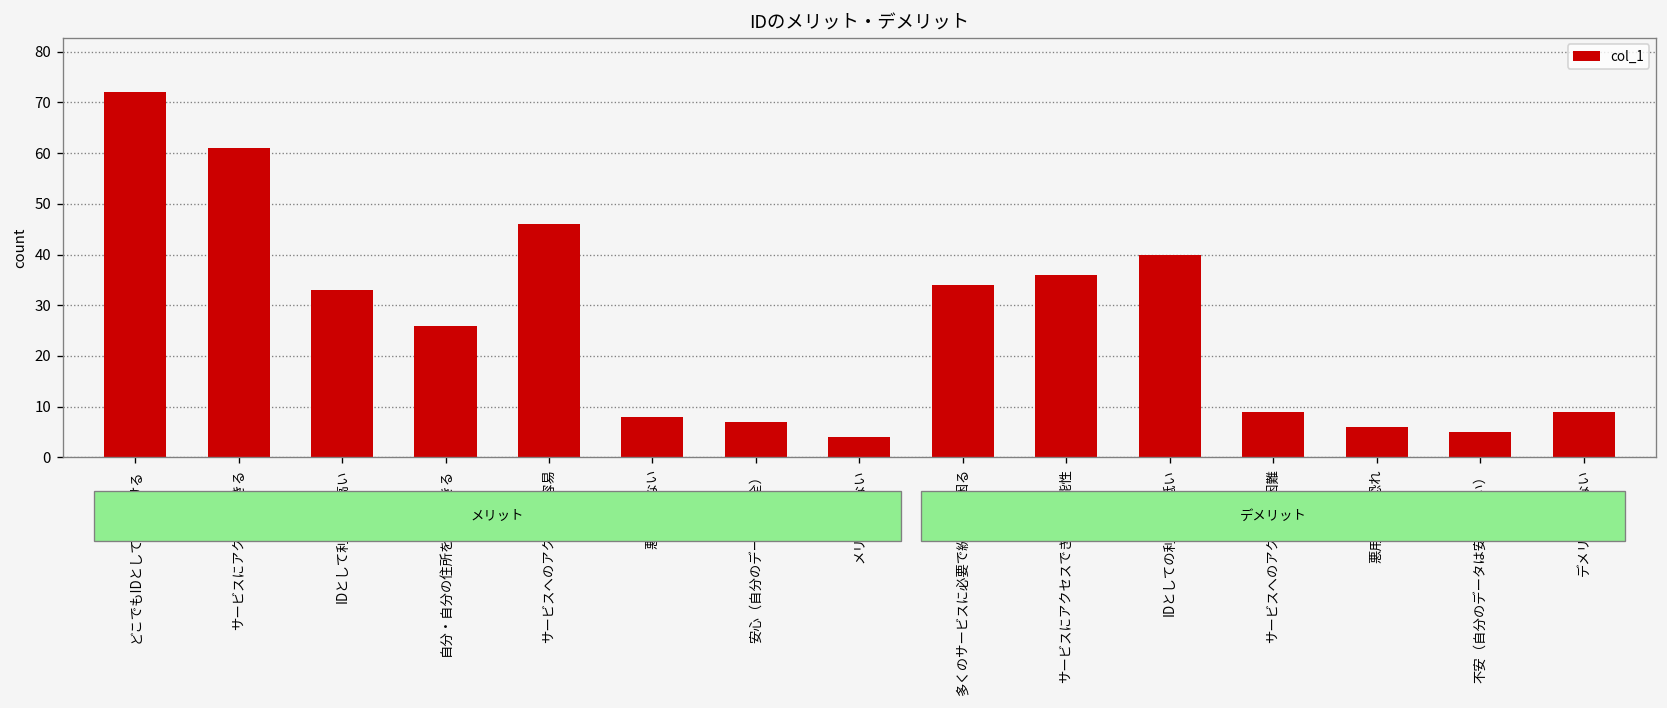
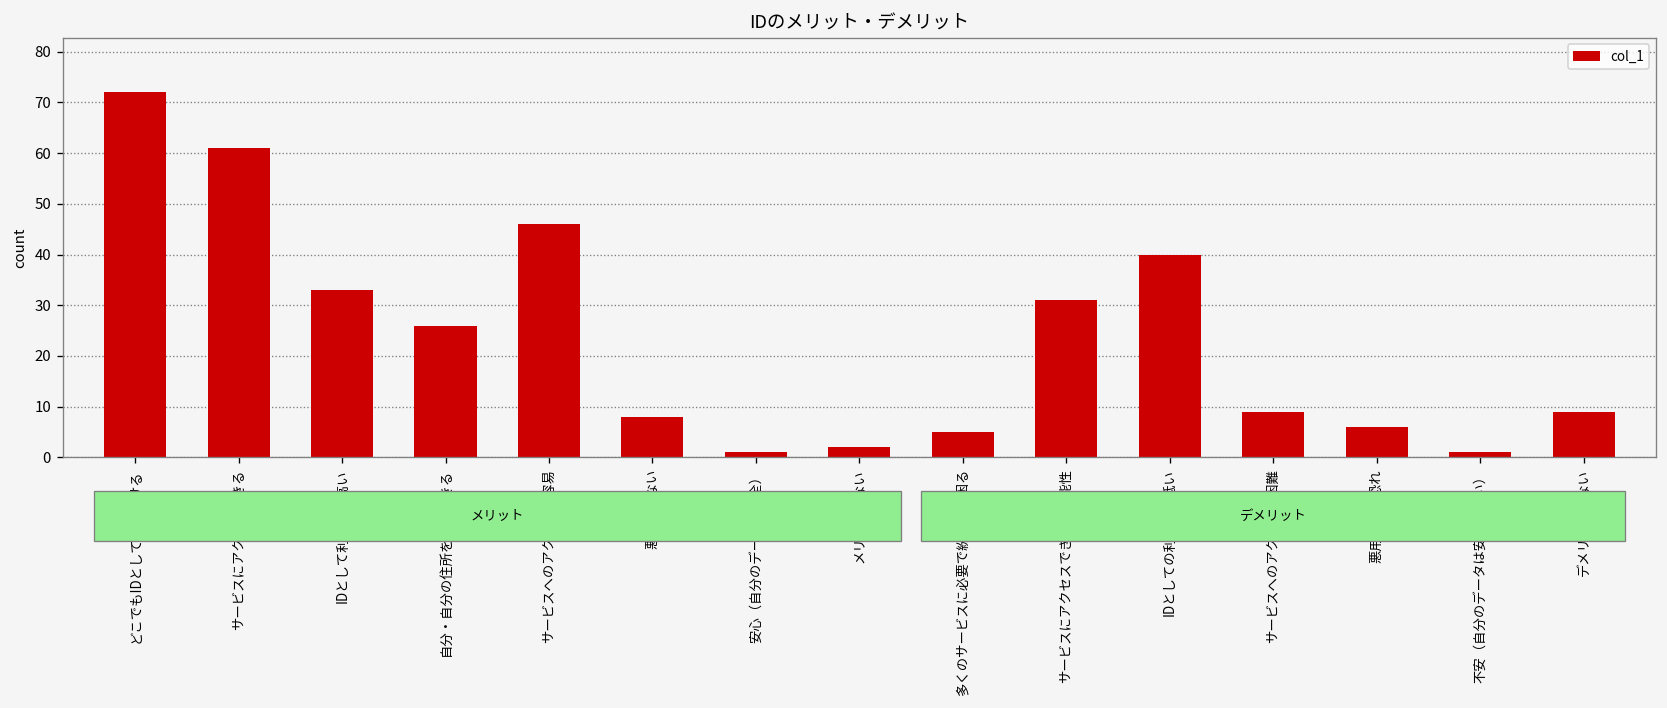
安心（自分のデータは安全）: 7 -> 1
メリットはない: 4 -> 2
多くのサービスに必要で紛失時に困る: 34 -> 5
サービスにアクセスできない可能性: 36 -> 31
不安（自分のデータは安全でない）: 5 -> 1
